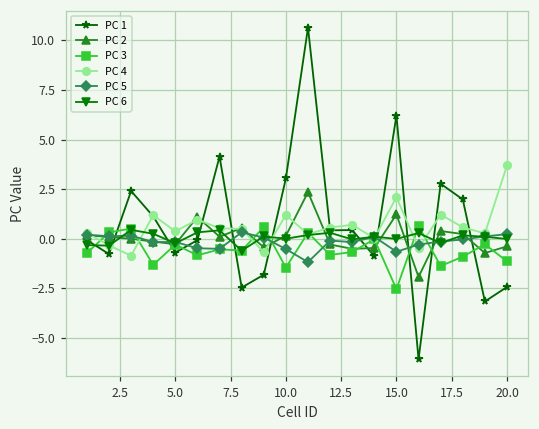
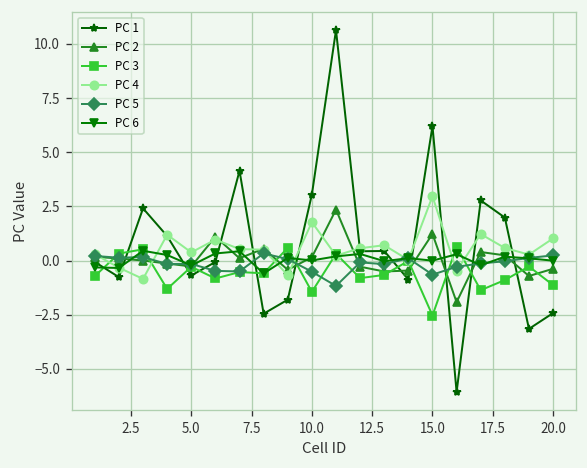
PC 4, 10.0: 1.2 -> 1.8
PC 4, 15.0: 2.1 -> 3.0
PC 4, 20.0: 3.7 -> 1.0
